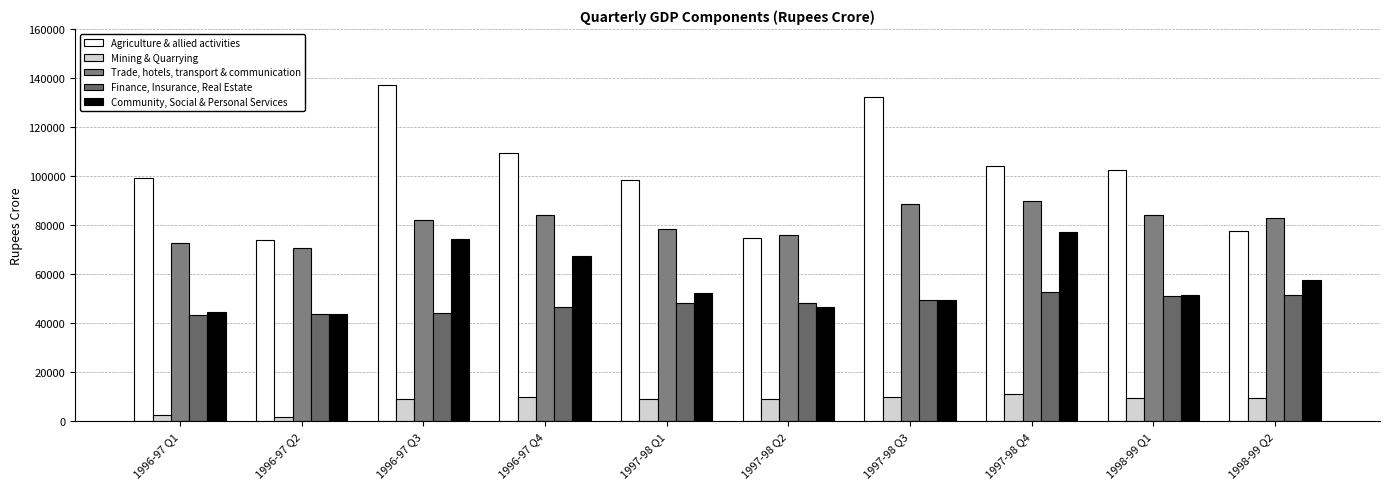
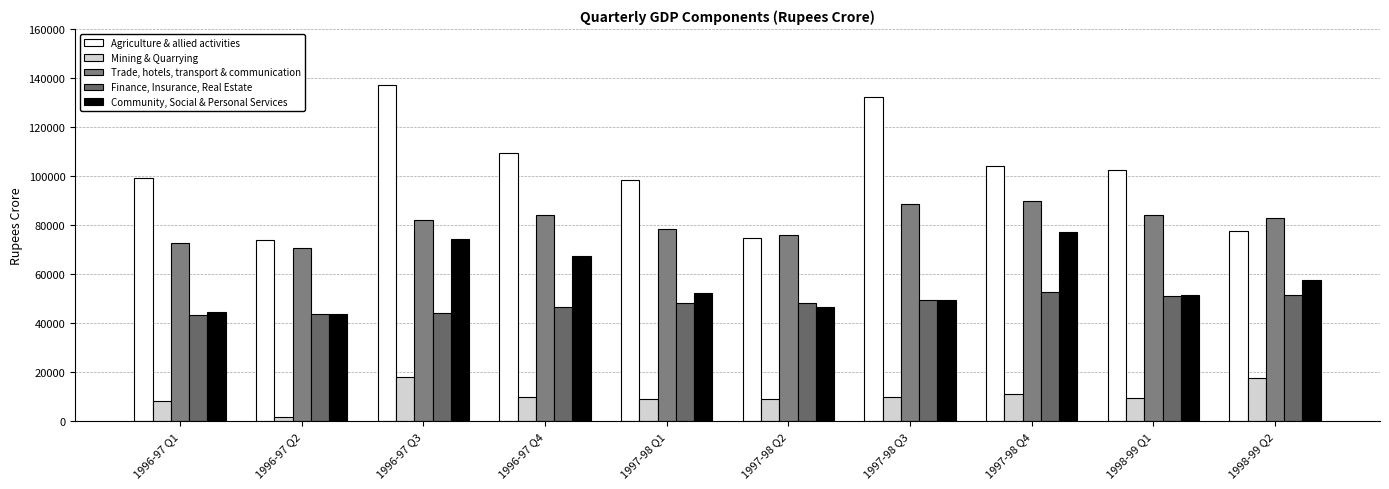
Mining & Quarrying, 1996-97 Q1: 3000 -> 8000
Mining & Quarrying, 1996-97 Q3: 9000 -> 18000
Mining & Quarrying, 1998-99 Q2: 9000 -> 18000
